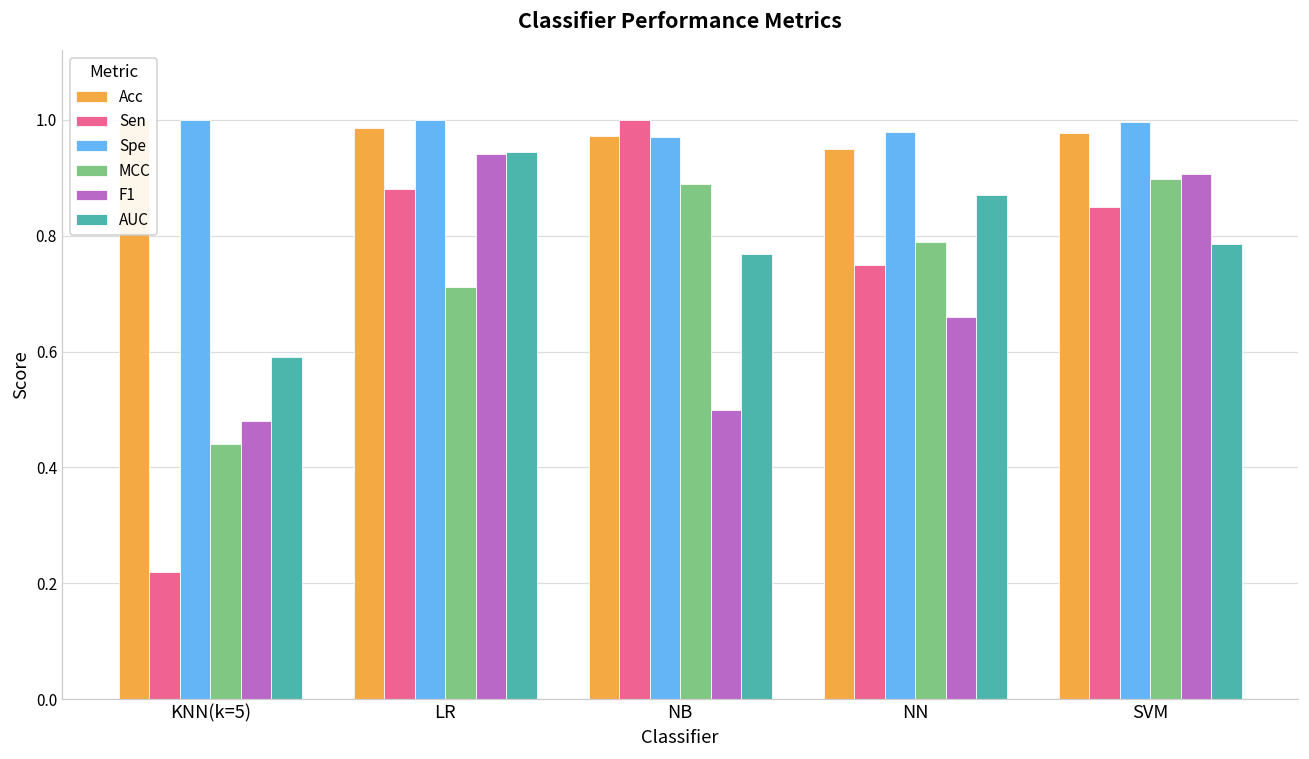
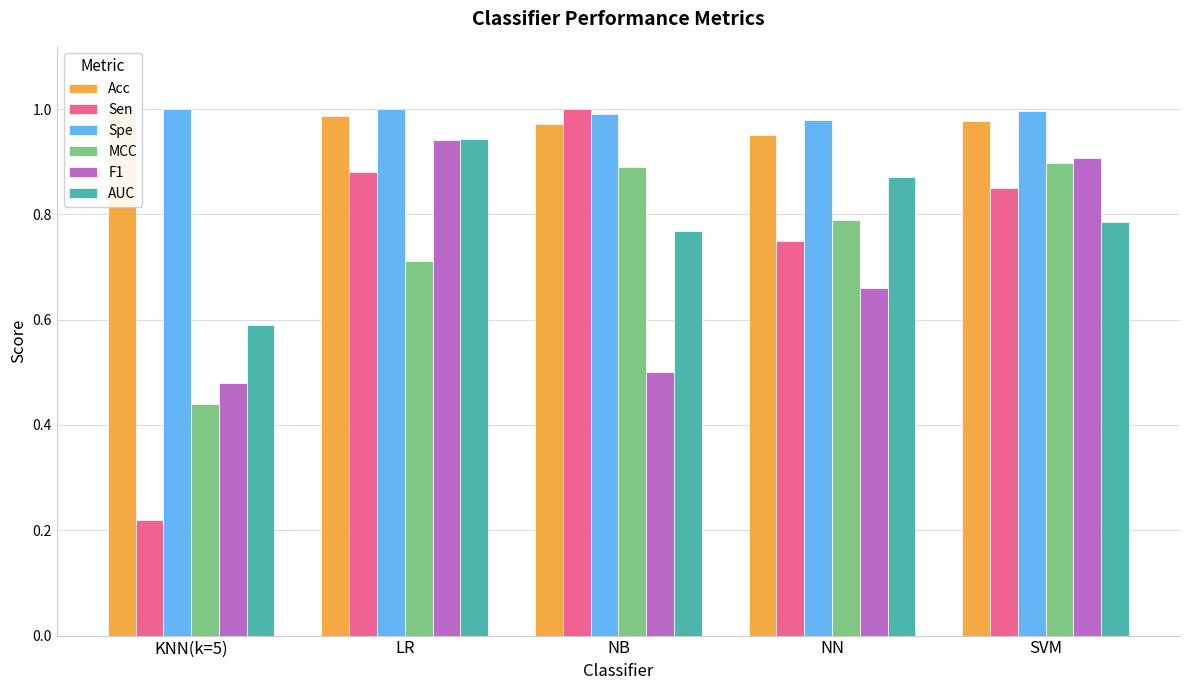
Spe, NB: 0.97 -> 0.99
